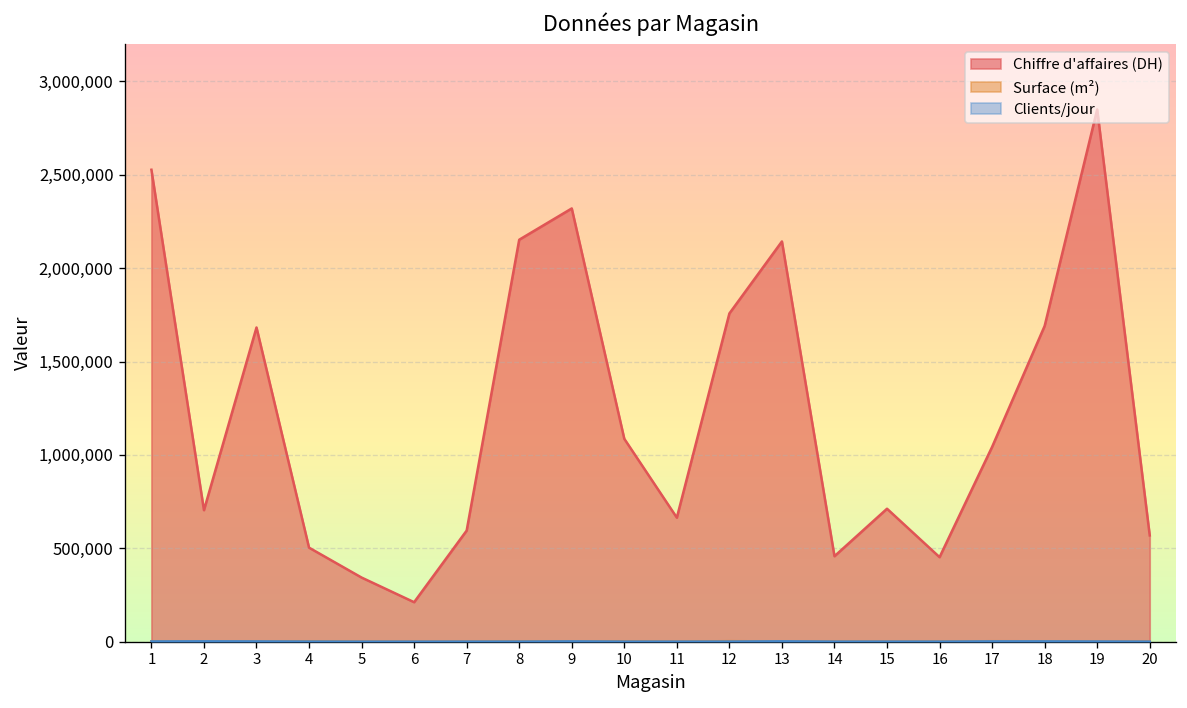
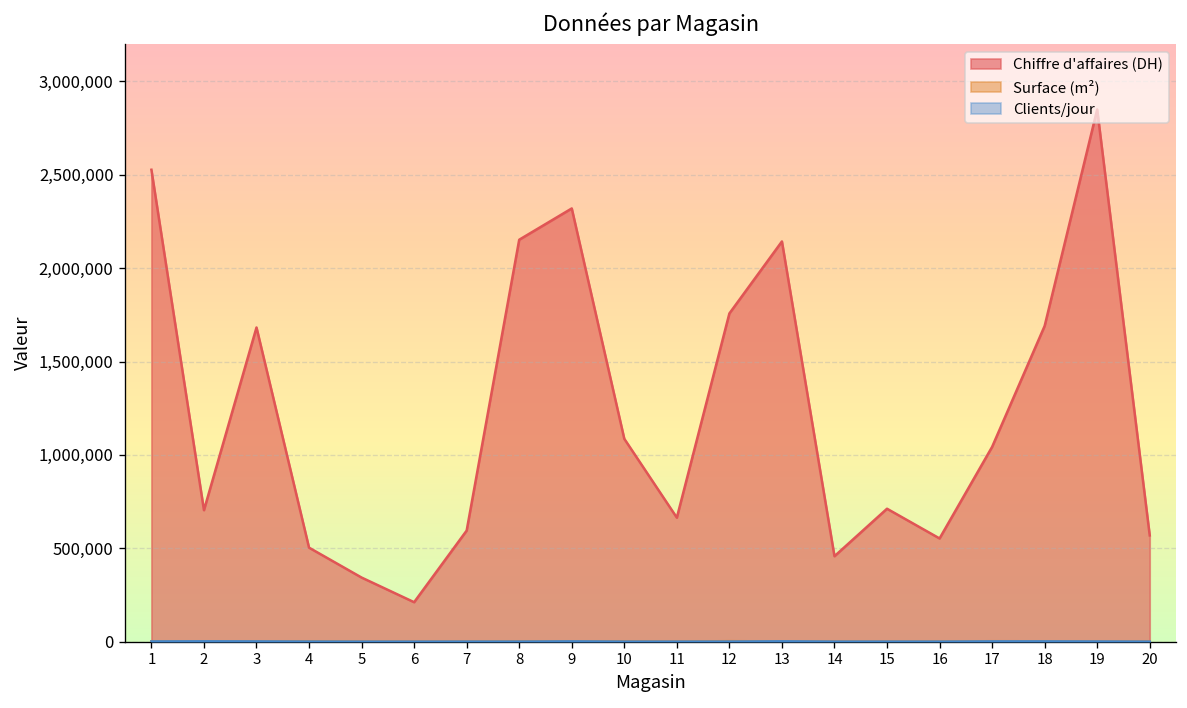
Chiffre d'affaires (DH), 16: 450,000 -> 550,000
